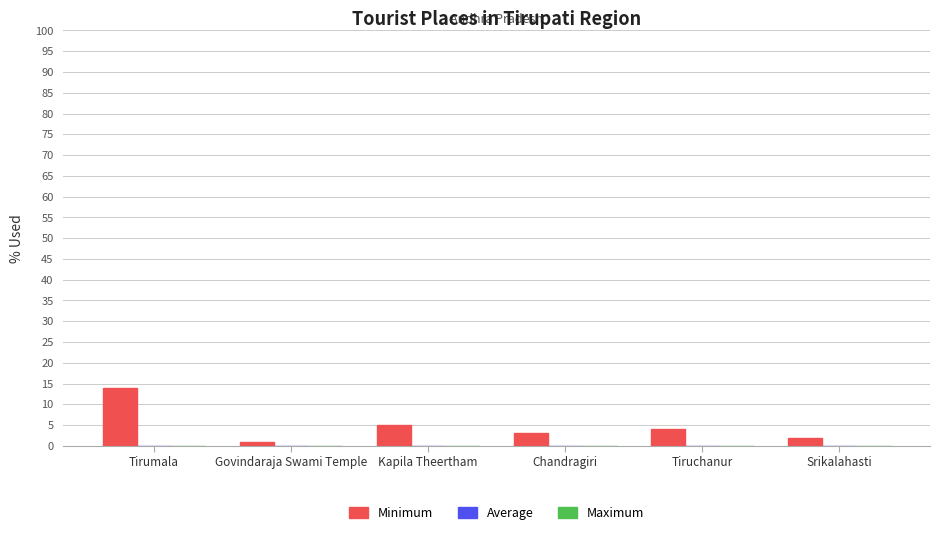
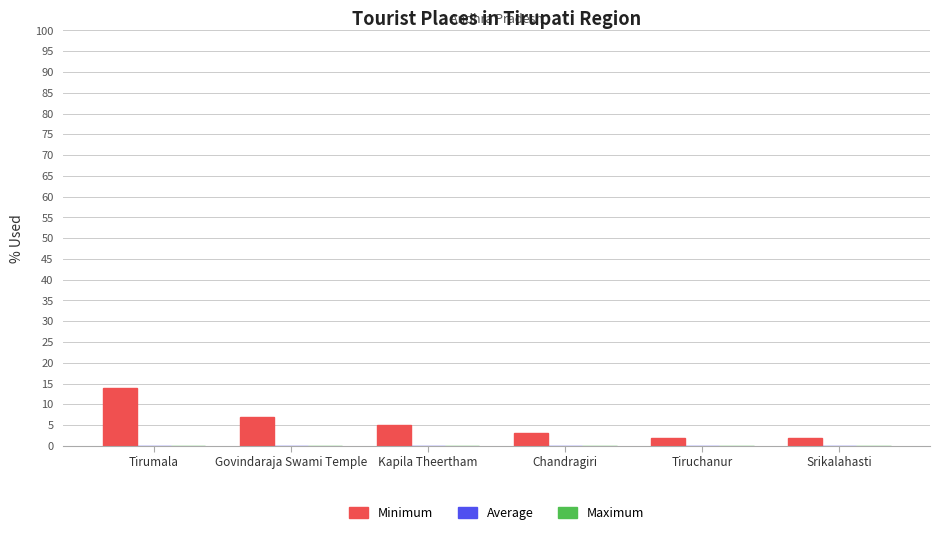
Minimum, Govindaraja Swami Temple: 1 -> 7
Minimum, Tiruchanur: 4 -> 2
